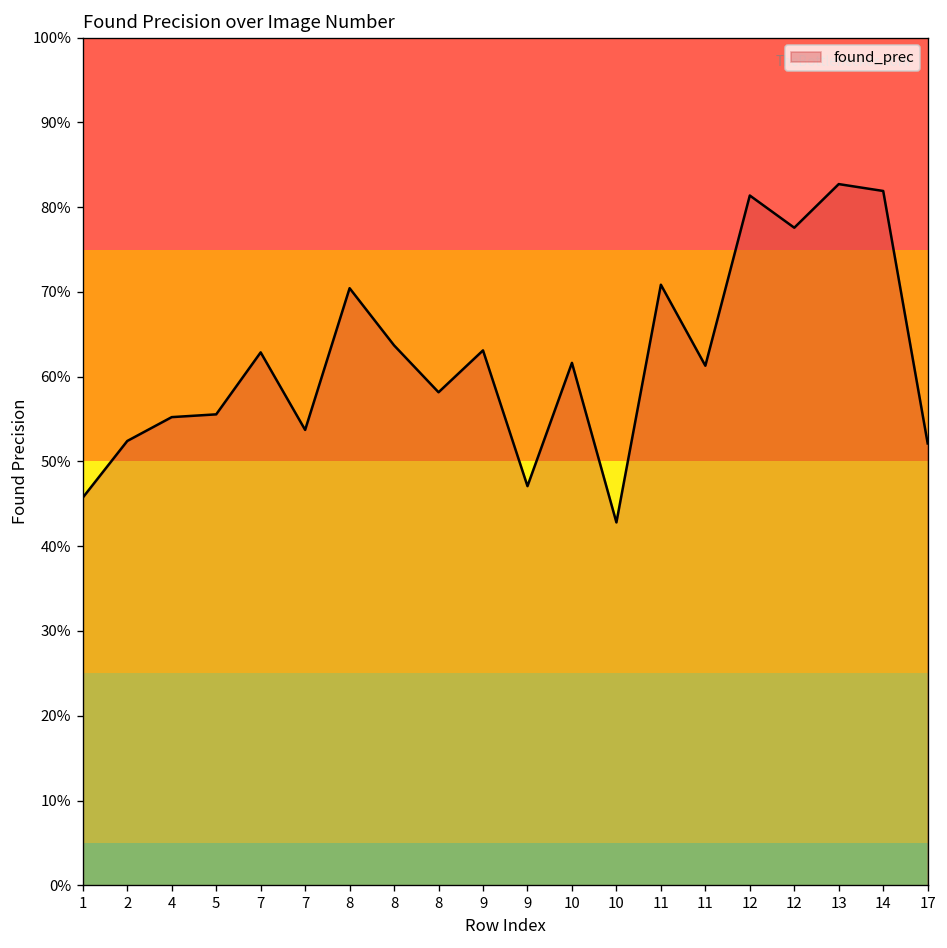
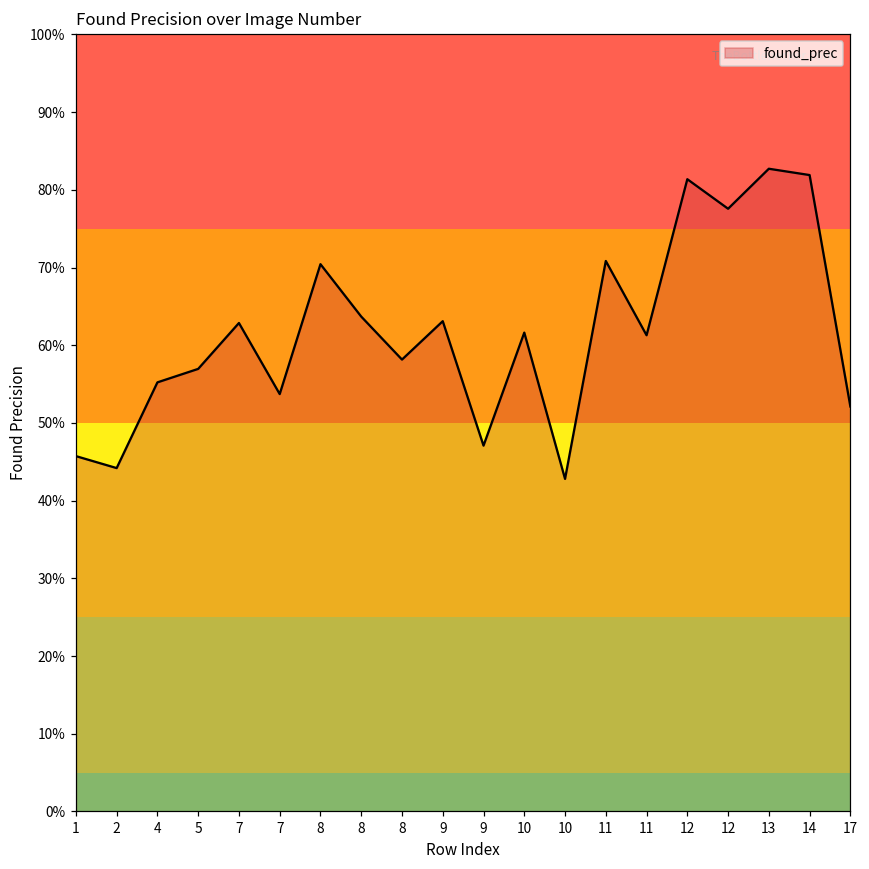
2: 52% -> 44%
5: 56% -> 57%
